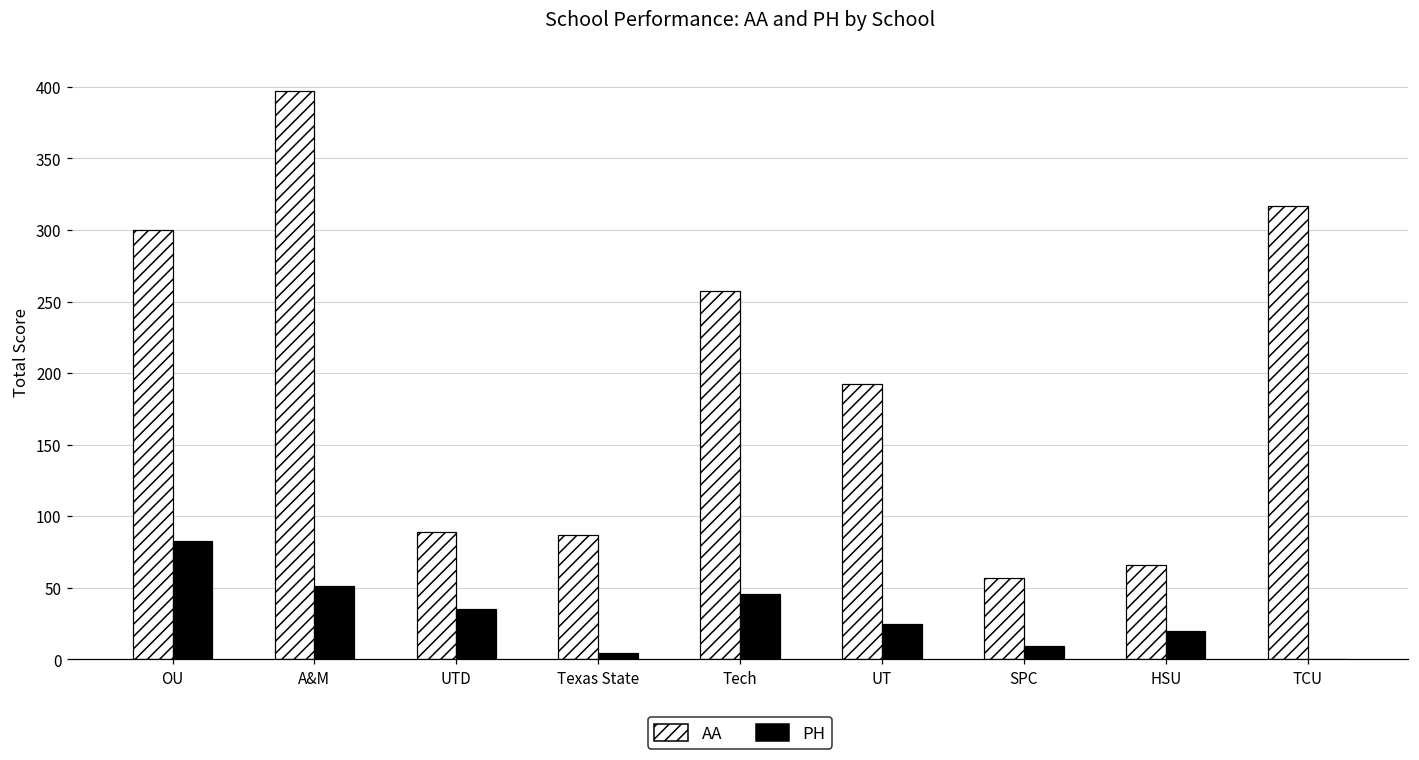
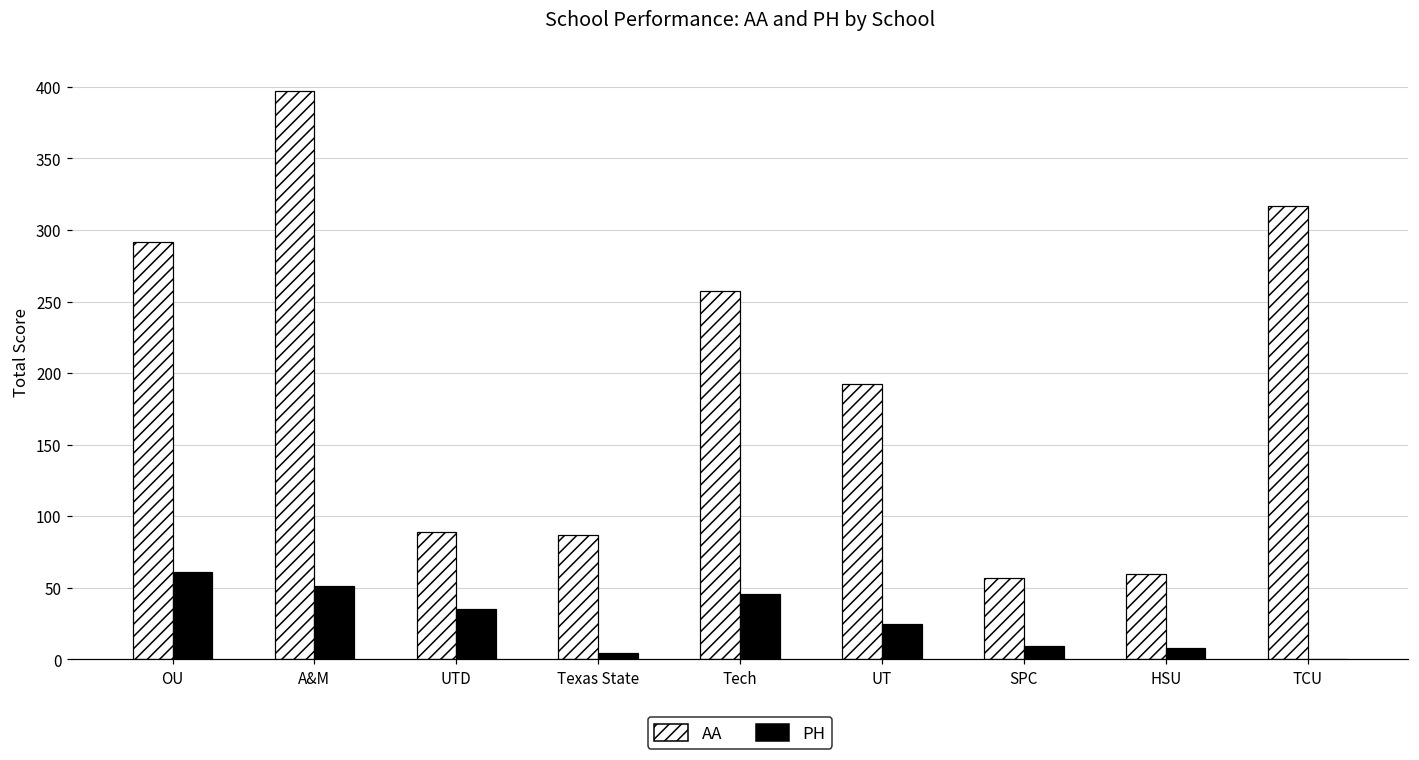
AA, OU: 300 -> 292
PH, OU: 82 -> 61
AA, HSU: 66 -> 59
PH, HSU: 20 -> 8
